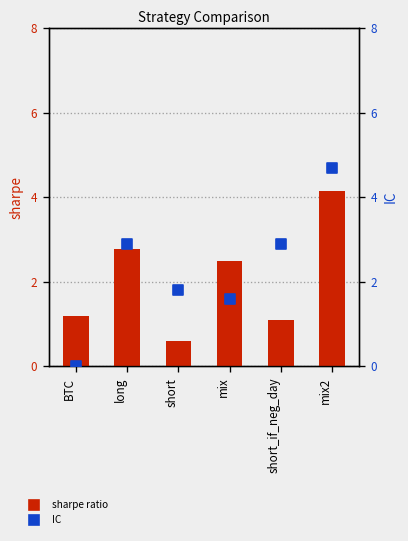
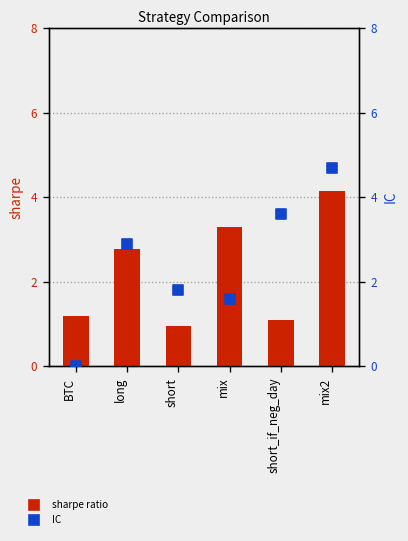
sharpe ratio, short: 0.6 -> 1.0
sharpe ratio, mix: 2.5 -> 3.3
IC, short_if_neg_day: 2.9 -> 3.6
